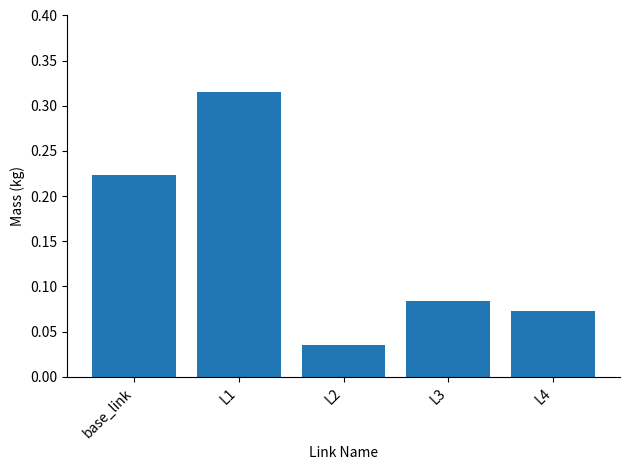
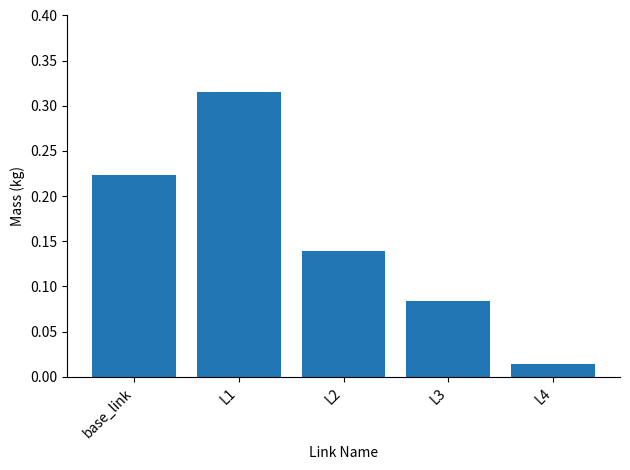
L2: 0.04 -> 0.14
L4: 0.07 -> 0.01
